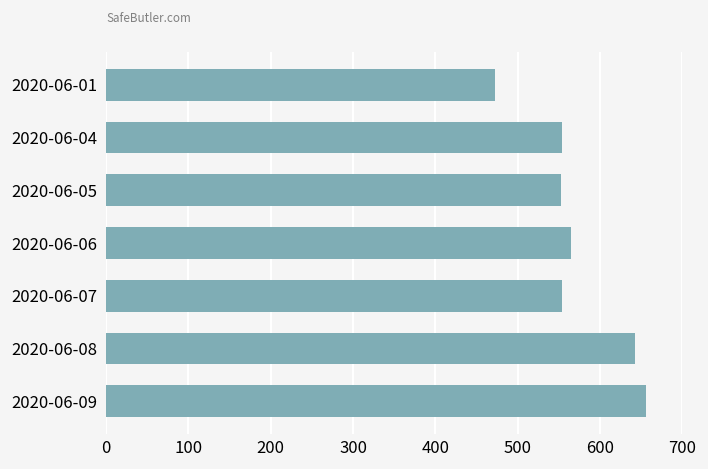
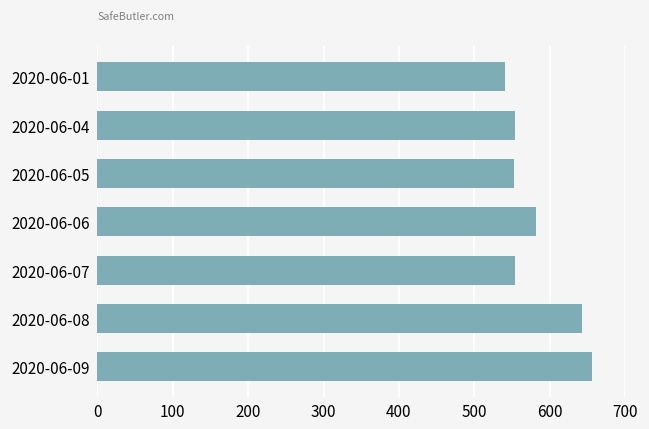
2020-06-01: 470 -> 540
2020-06-06: 570 -> 580
